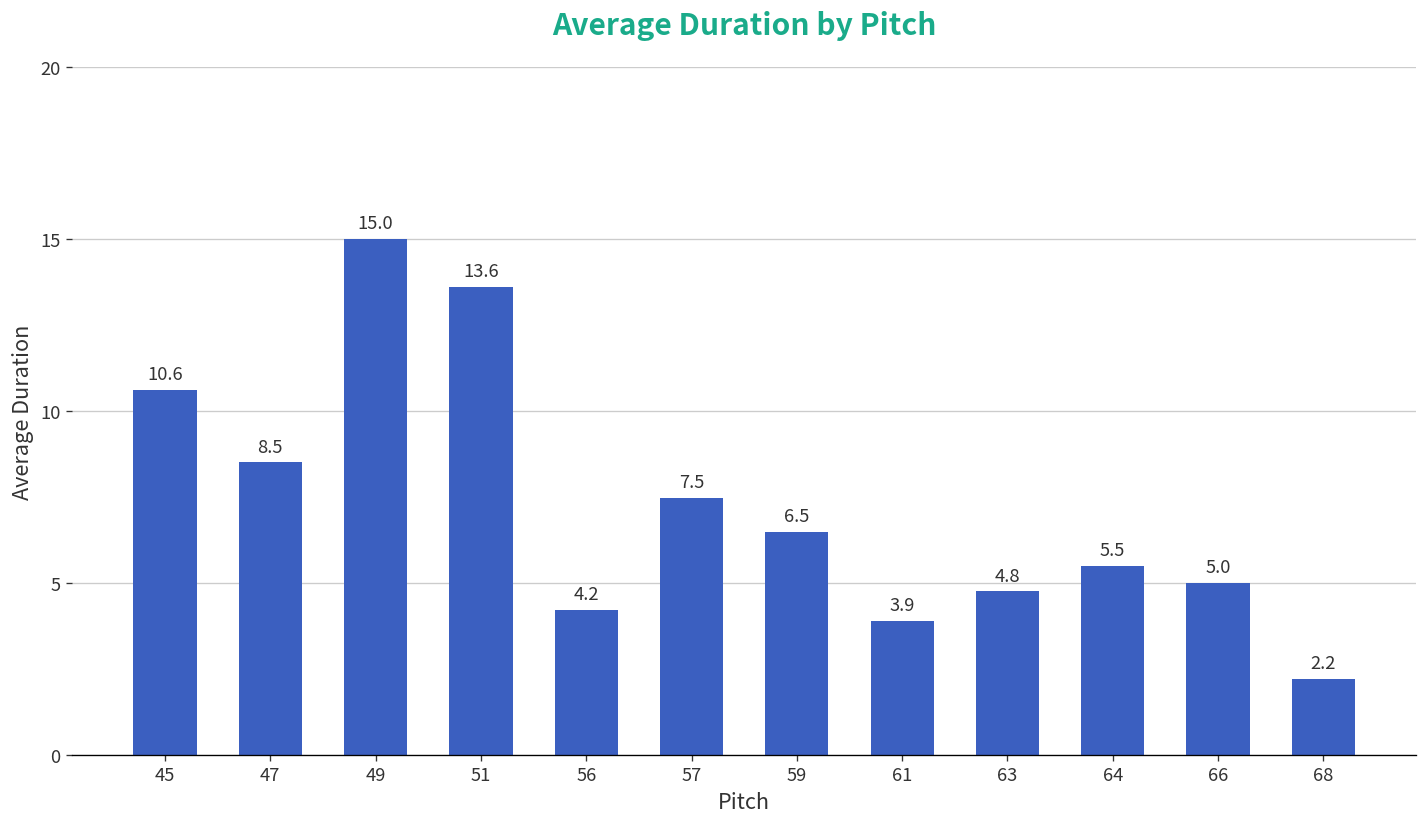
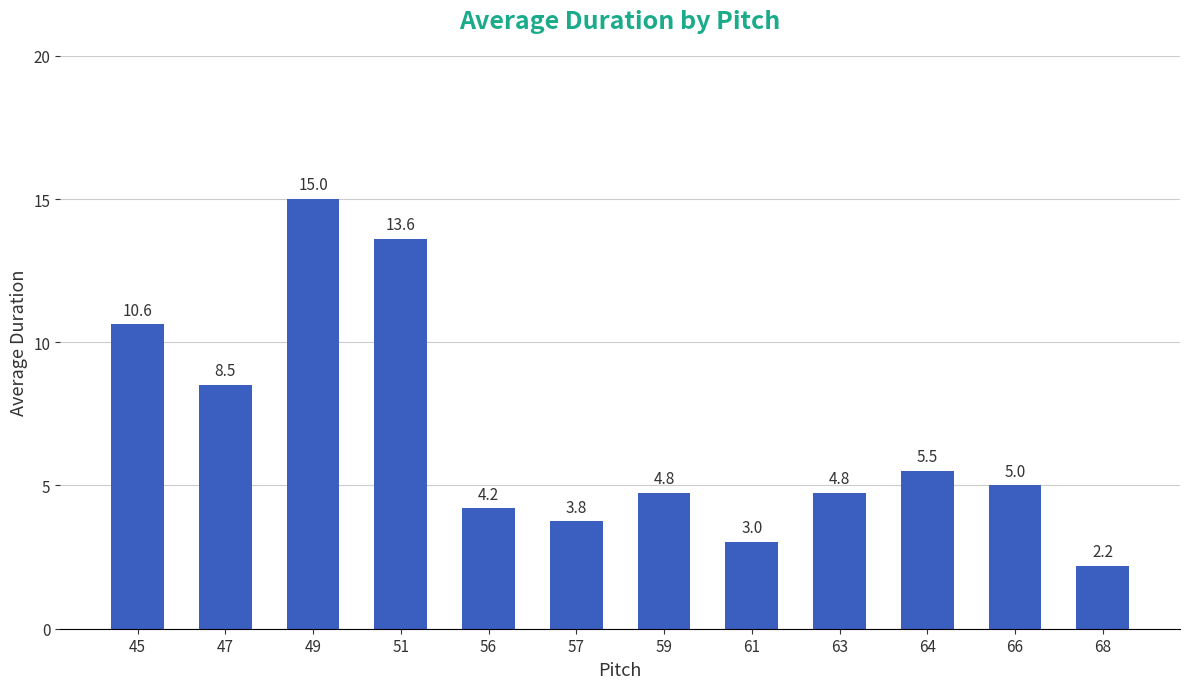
57: 7.5 -> 3.8
59: 6.5 -> 4.8
61: 3.9 -> 3.0
